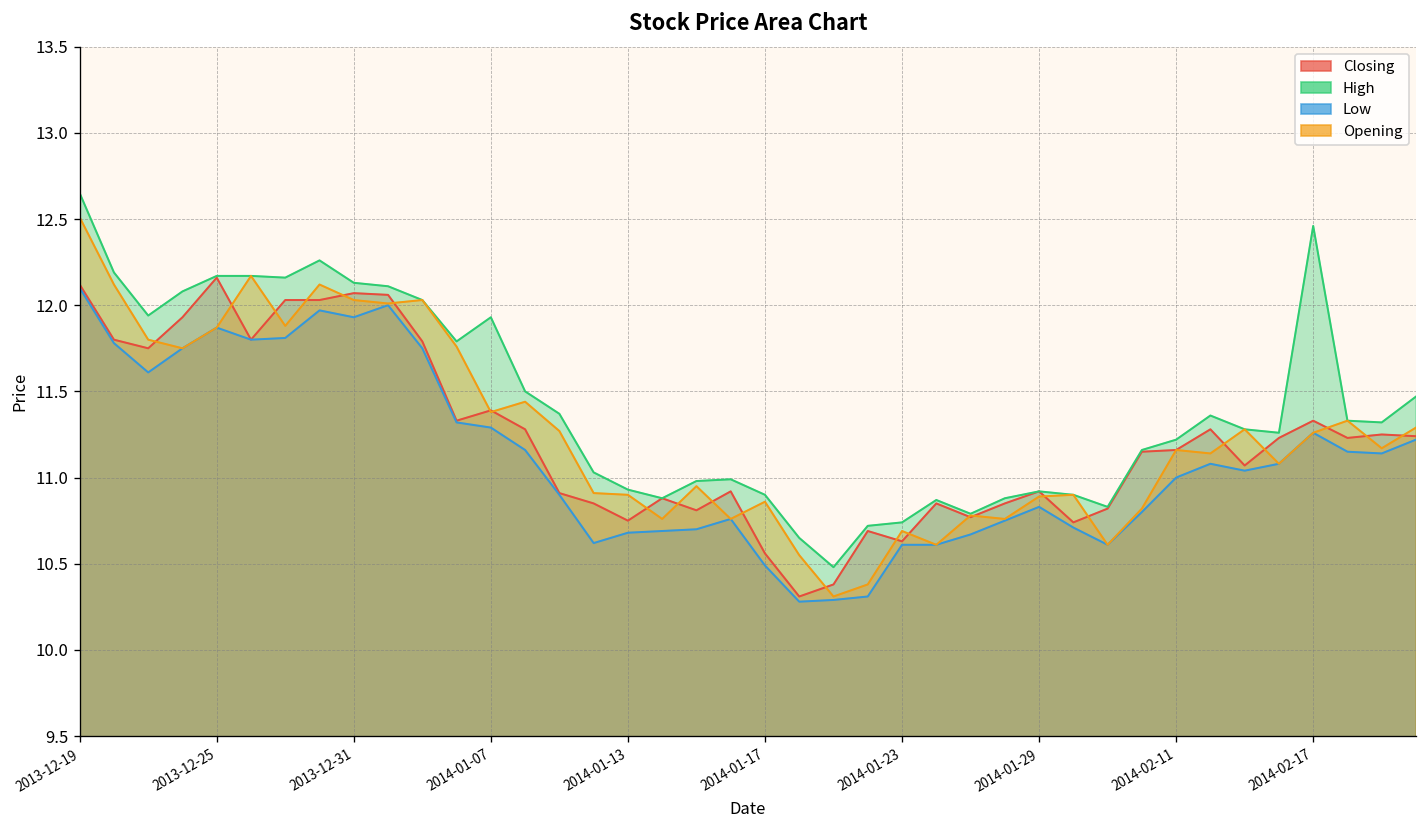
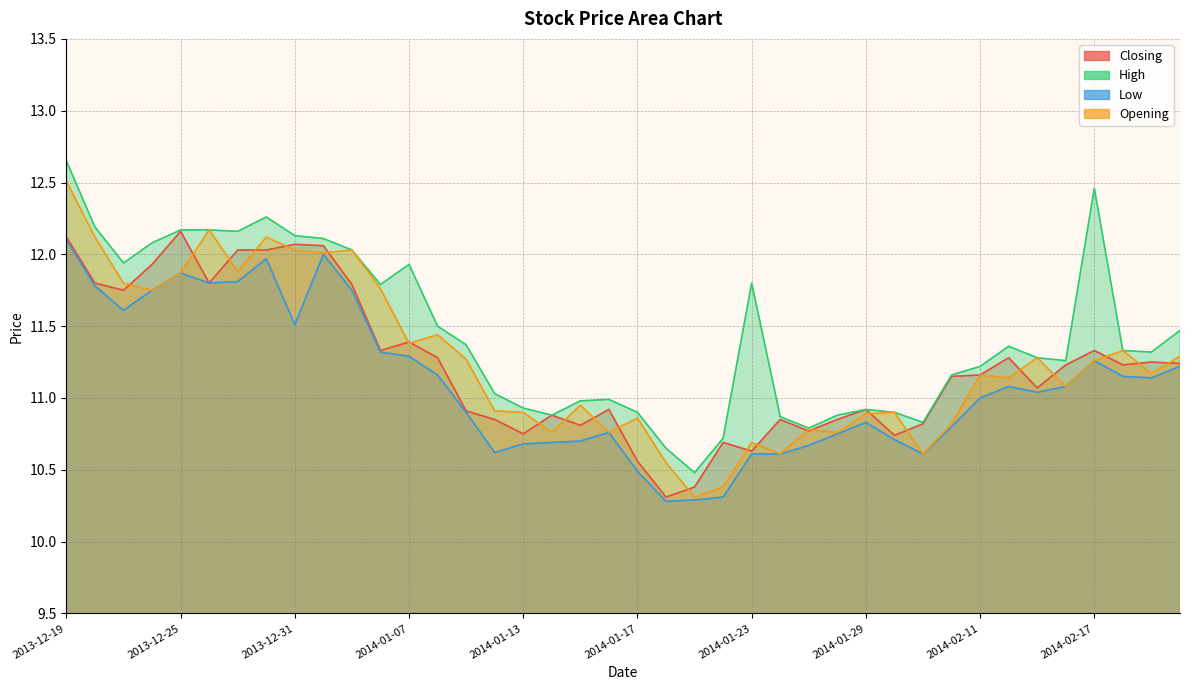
Low, 2013-12-31: 11.93 -> 11.51
High, 2014-01-23: 10.74 -> 11.80
